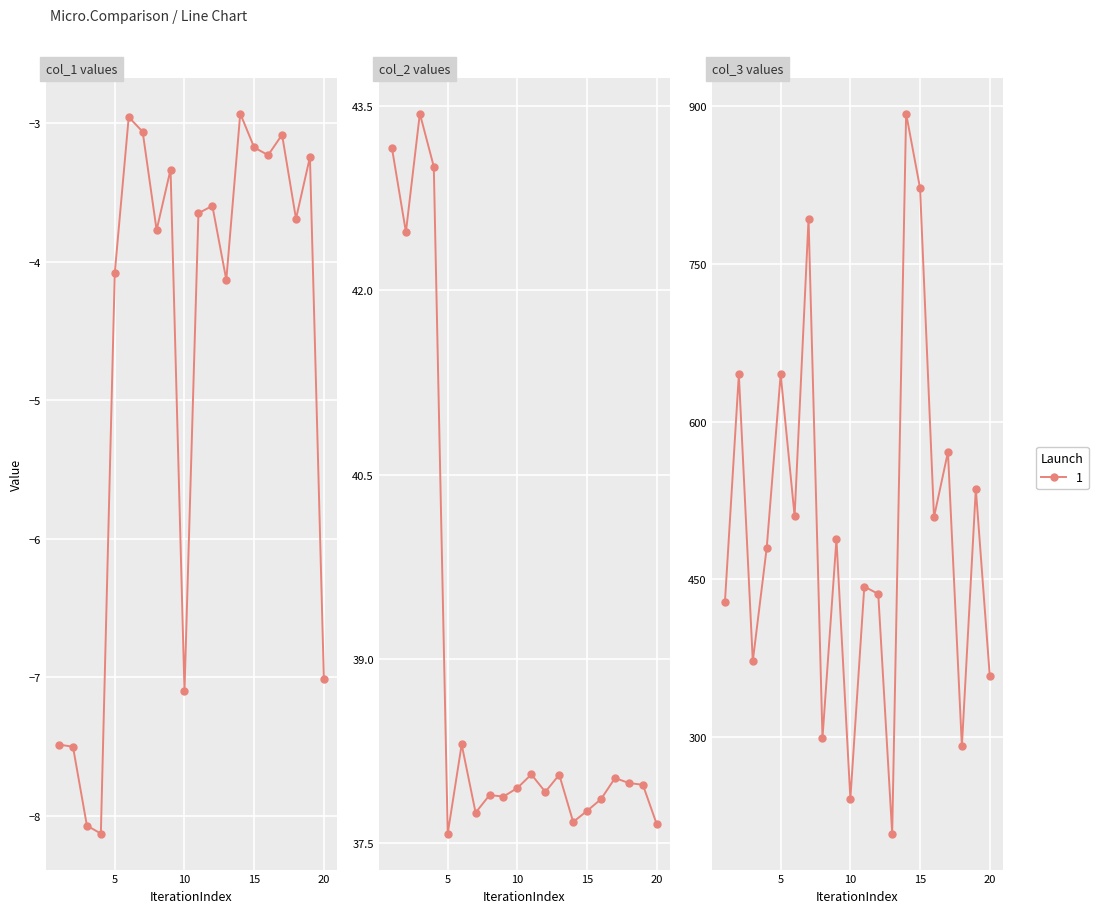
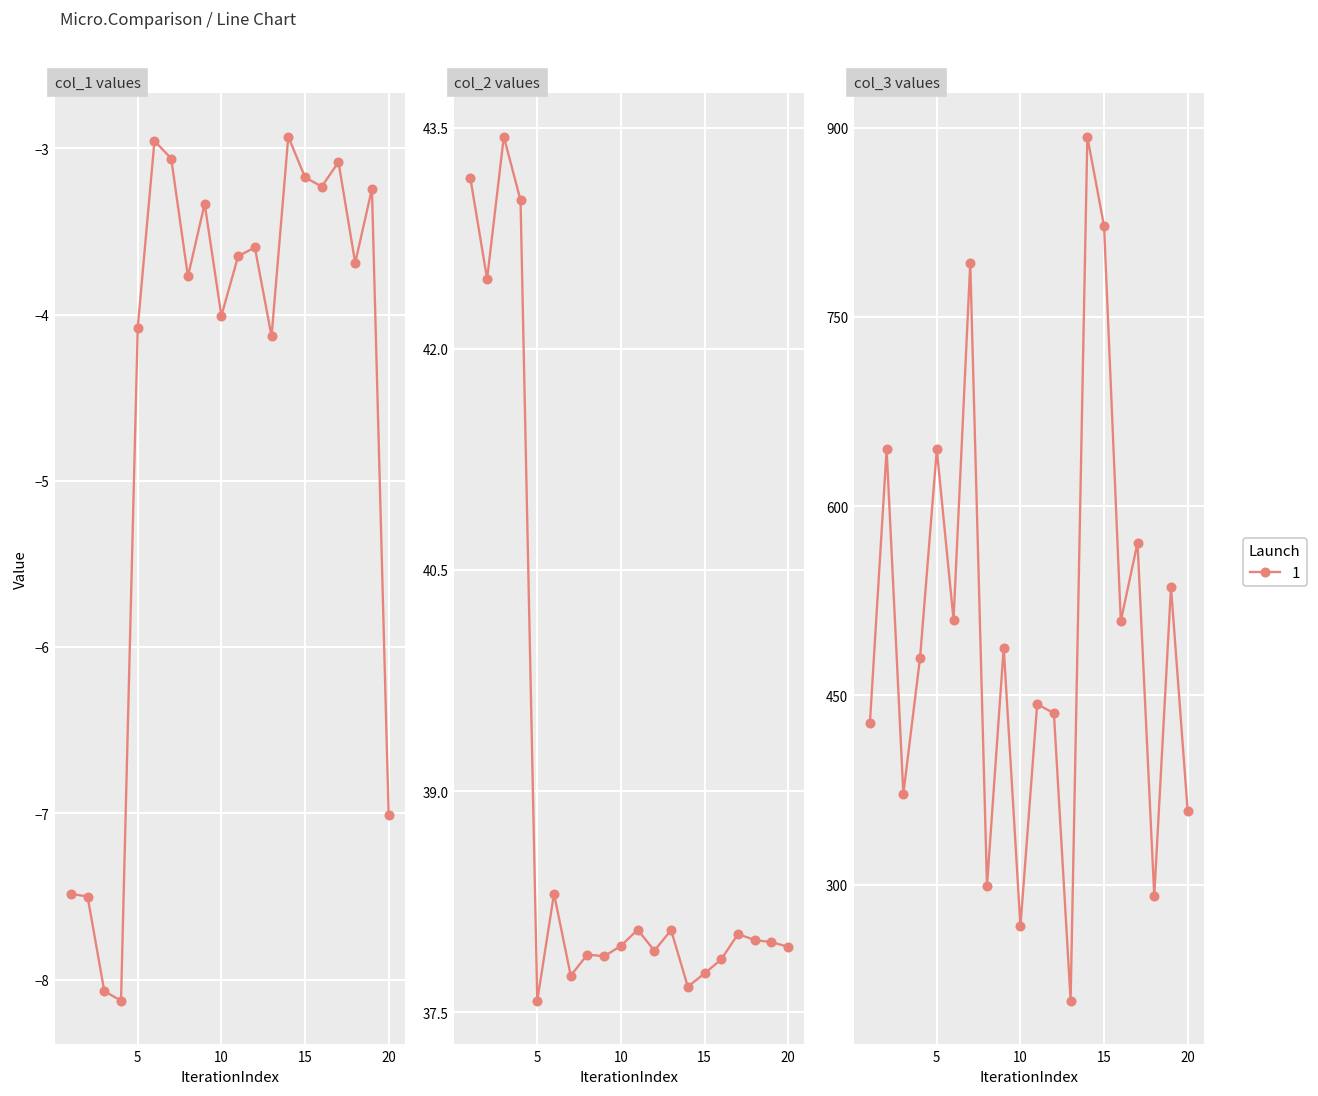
col_1 values, 10: -7.10 -> -4.01
col_2 values, 20: 37.65 -> 37.94
col_3 values, 10: 241 -> 267
